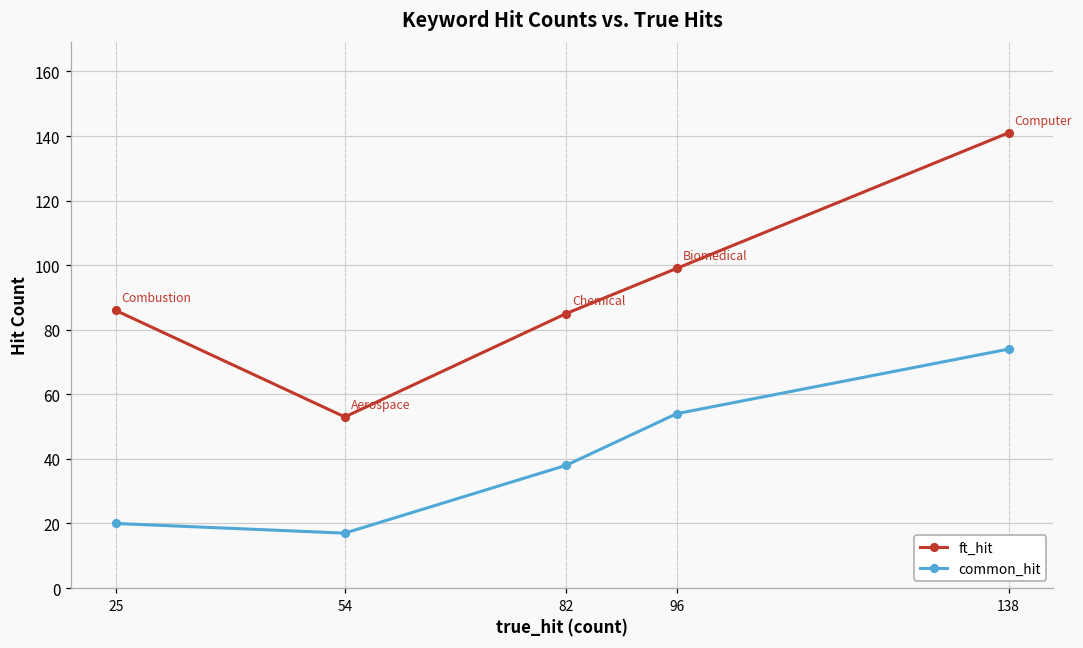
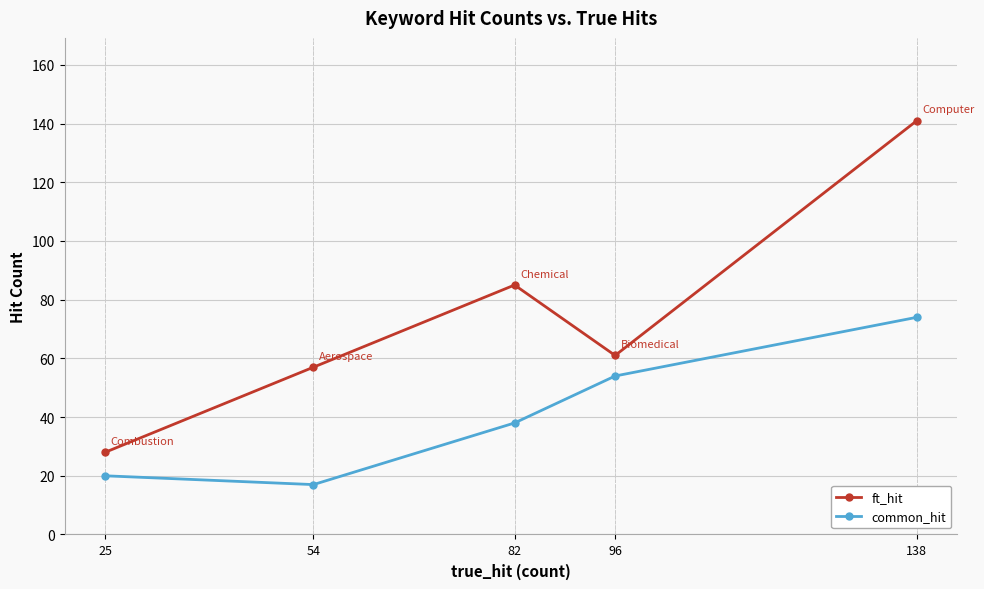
ft_hit, 25: 86 -> 28
ft_hit, 54: 53 -> 57
ft_hit, 96: 99 -> 61
